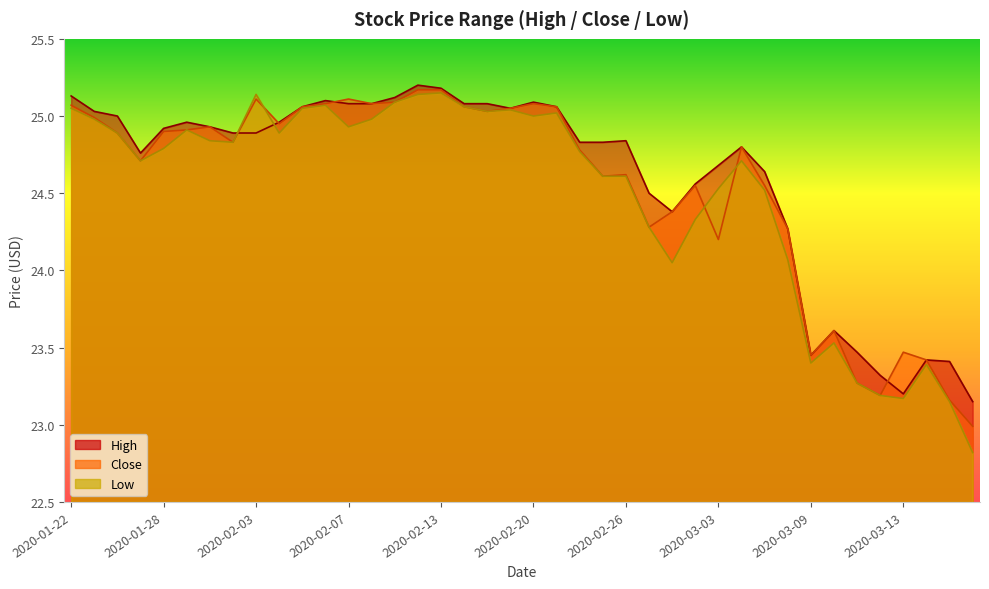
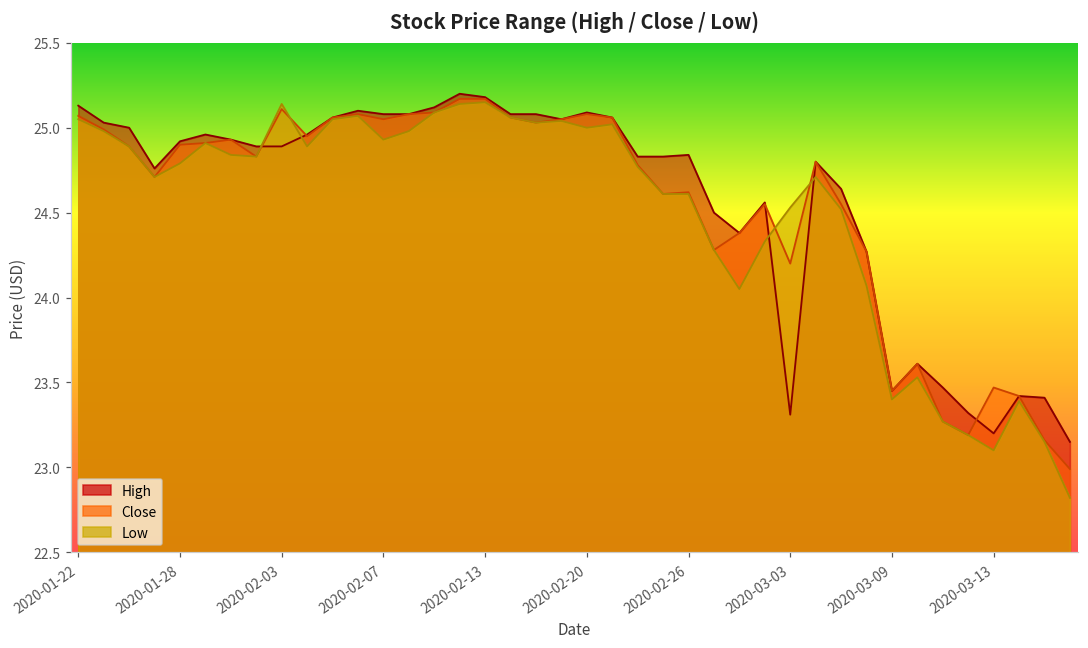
Close, 2020-02-07: 25.11 -> 25.05
High, 2020-03-03: 24.68 -> 23.31
Low, 2020-03-13: 23.17 -> 23.10
